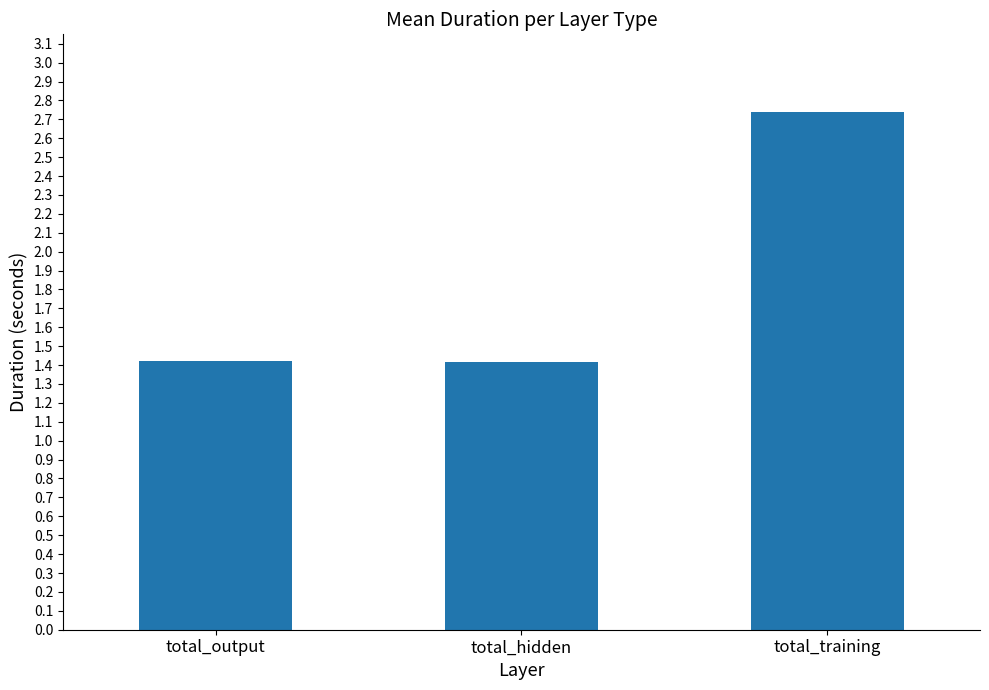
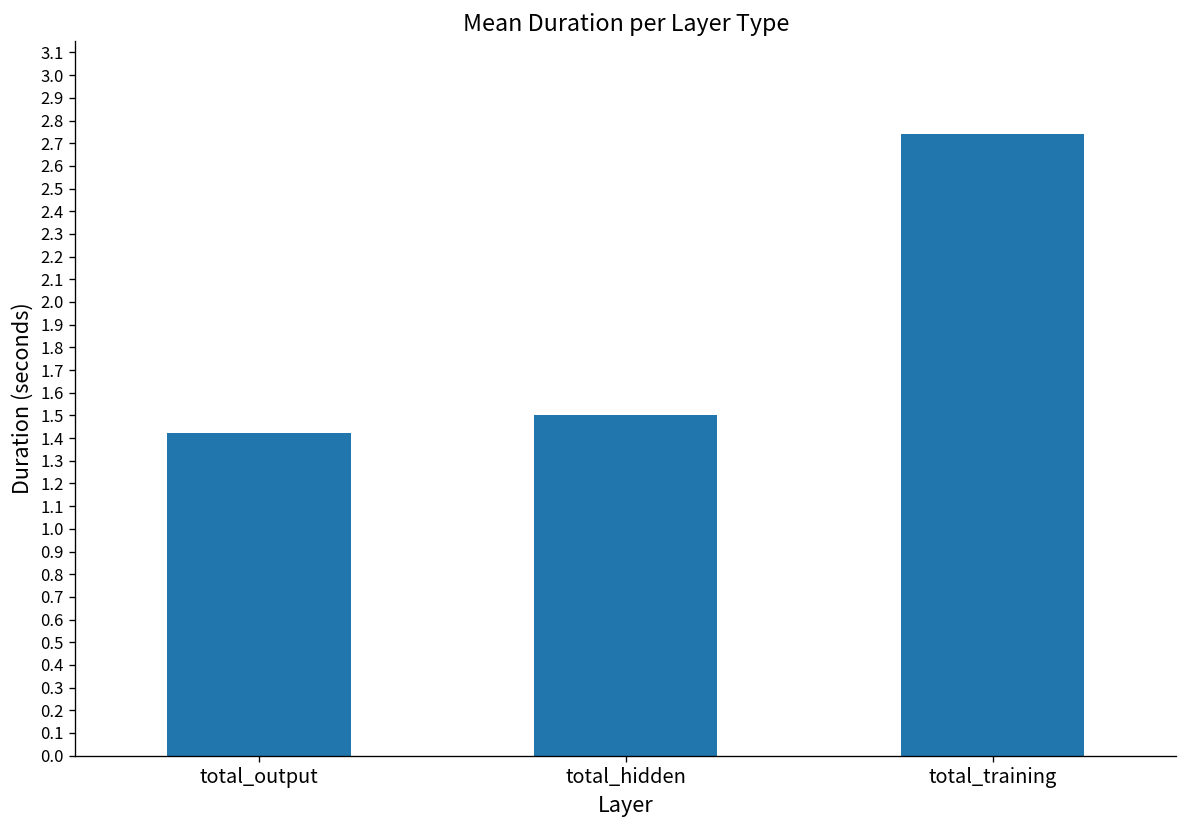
total_hidden: 1.42 -> 1.50
